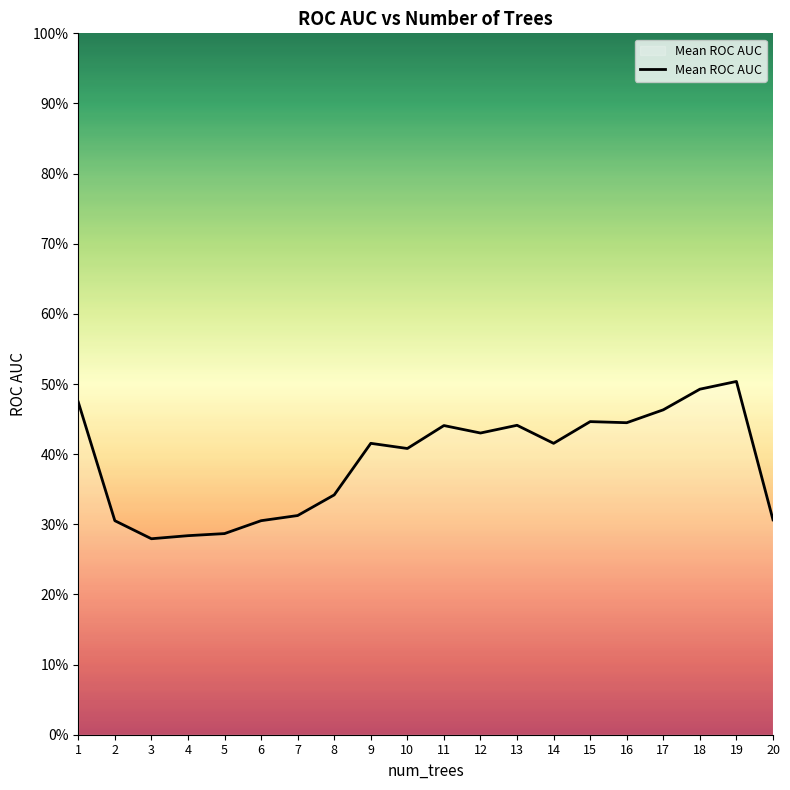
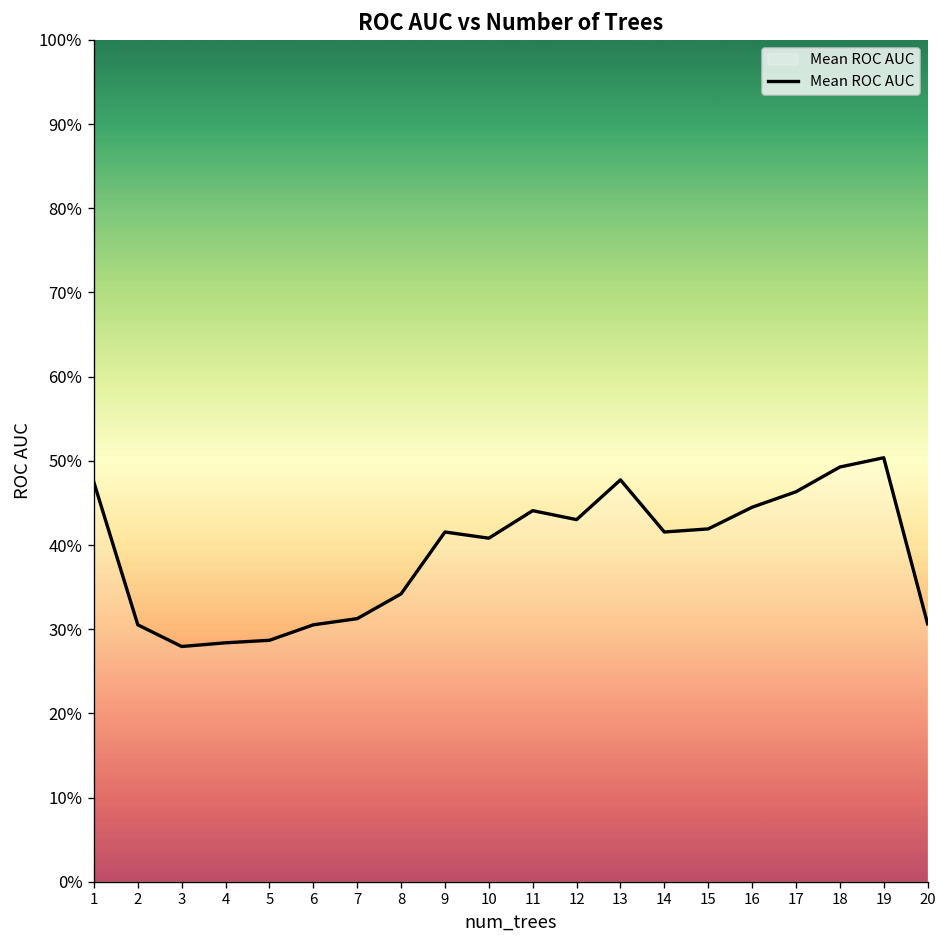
13: 44% -> 48%
15: 45% -> 42%
